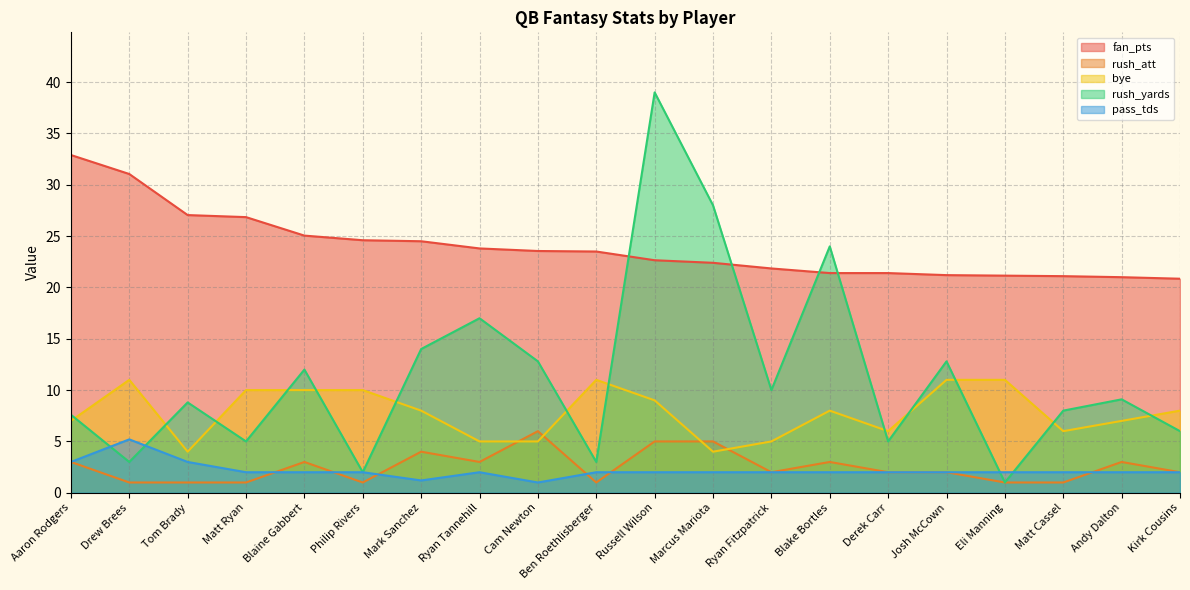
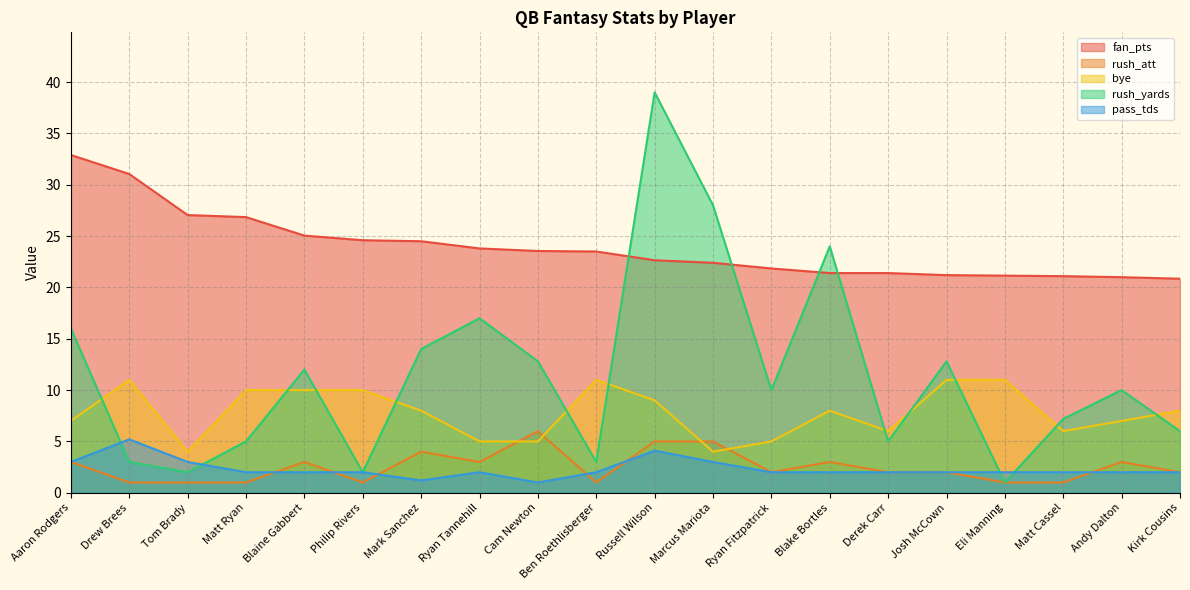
rush_yards, Aaron Rodgers: 7.6 -> 16.0
rush_yards, Tom Brady: 8.8 -> 2.0
pass_tds, Russell Wilson: 2.0 -> 4.1
pass_tds, Marcus Mariota: 2 -> 3
rush_yards, Matt Cassel: 8.0 -> 7.2
rush_yards, Andy Dalton: 9.1 -> 10.0
